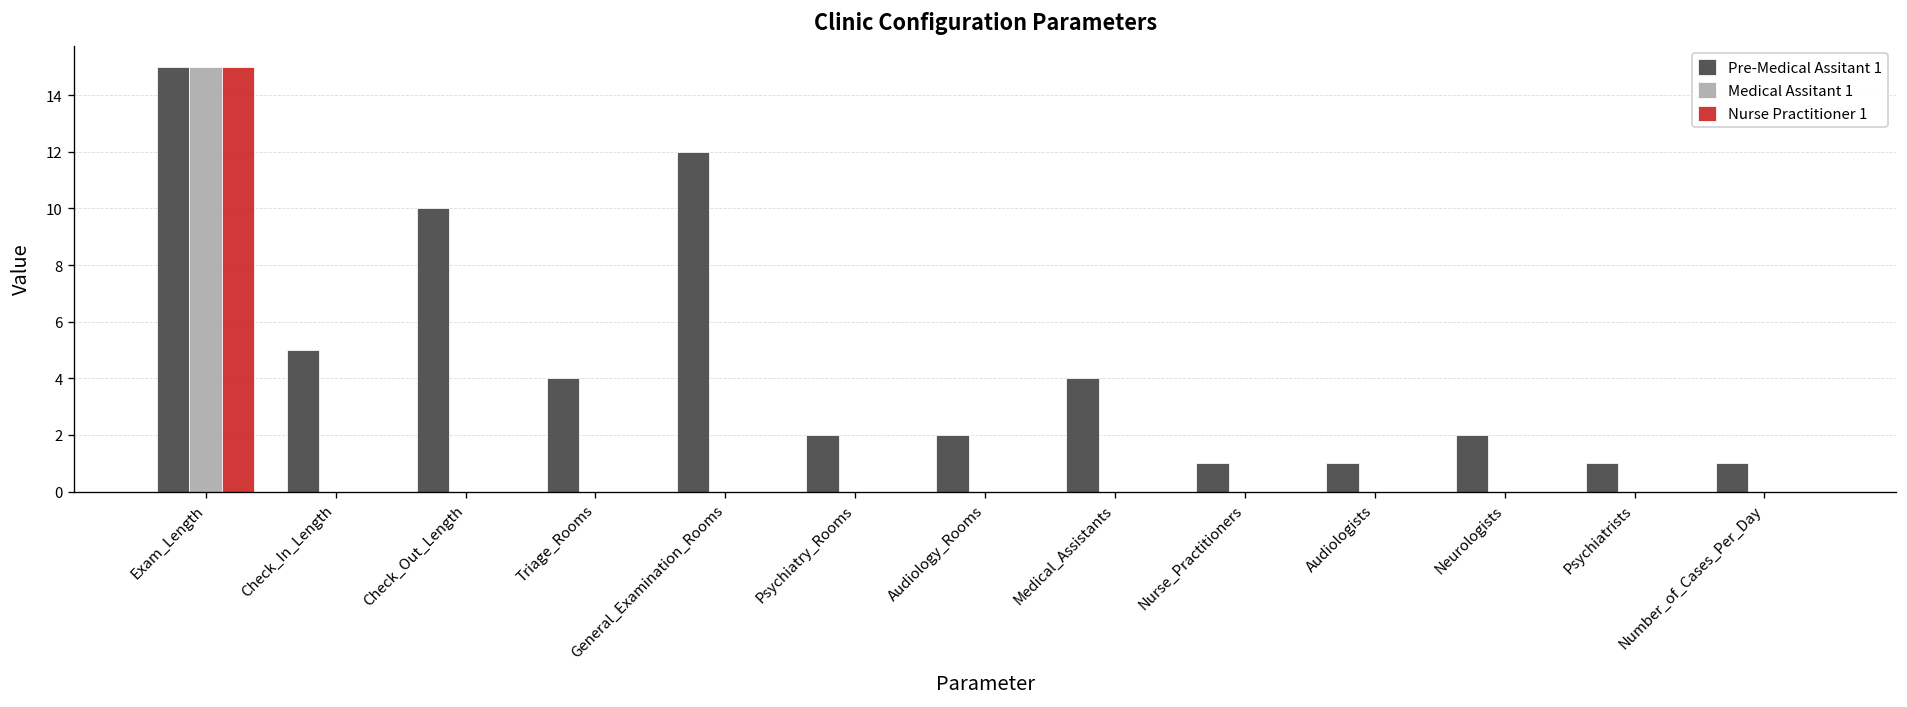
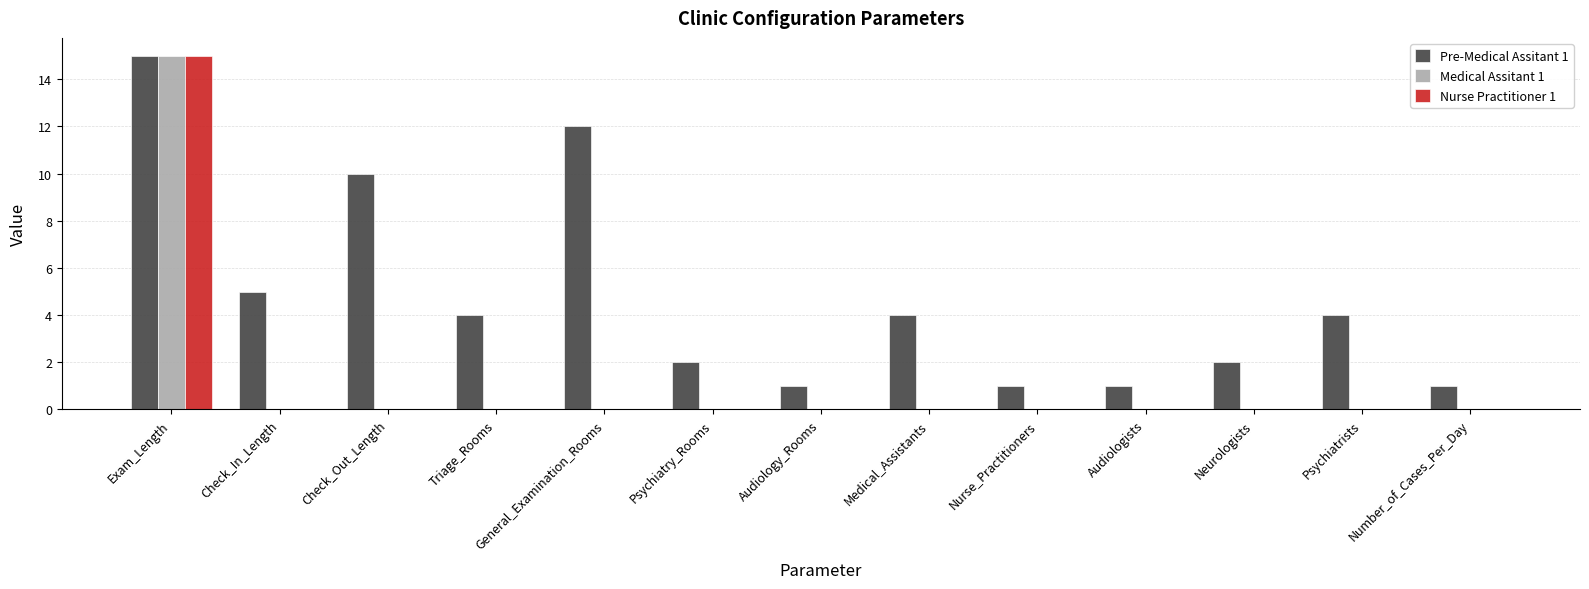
Pre-Medical Assitant 1, Audiology_Rooms: 2 -> 1
Pre-Medical Assitant 1, Psychiatrists: 1 -> 4
